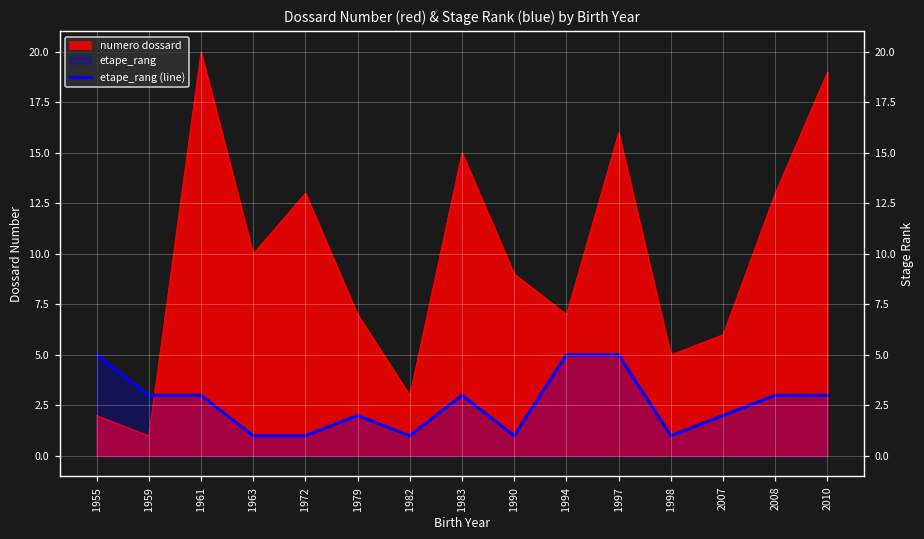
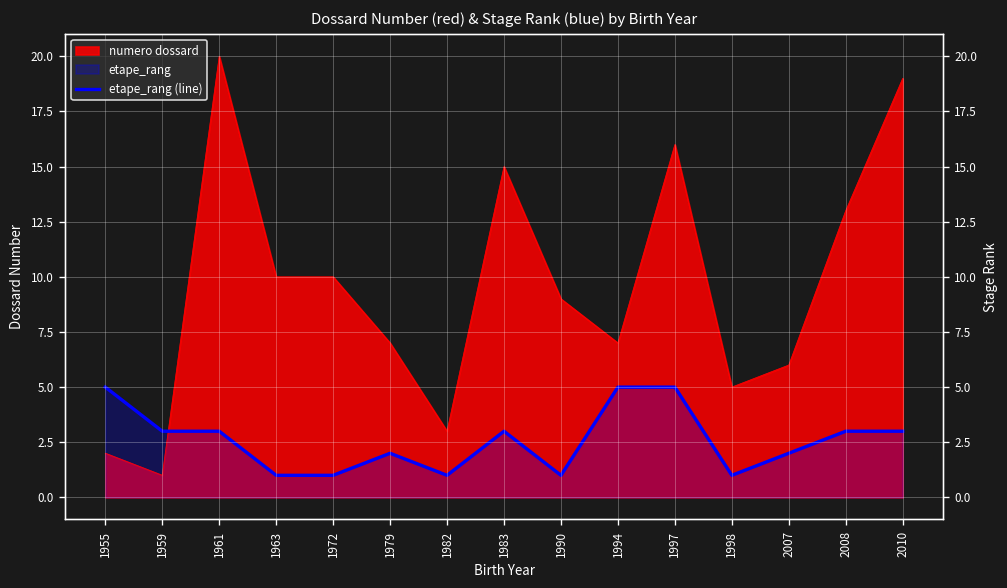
numero dossard, 1972: 13 -> 10
